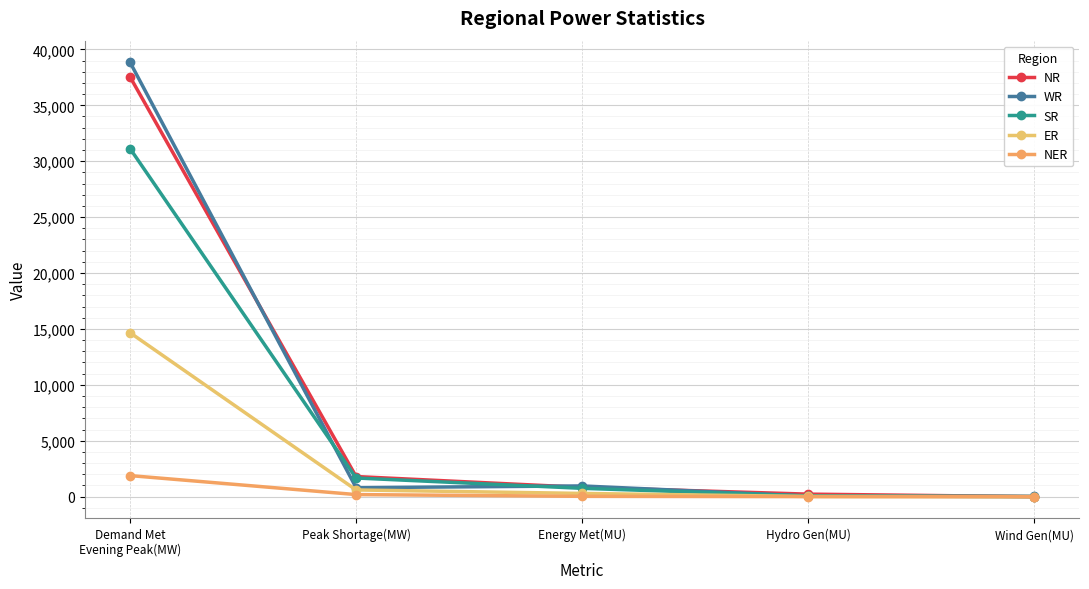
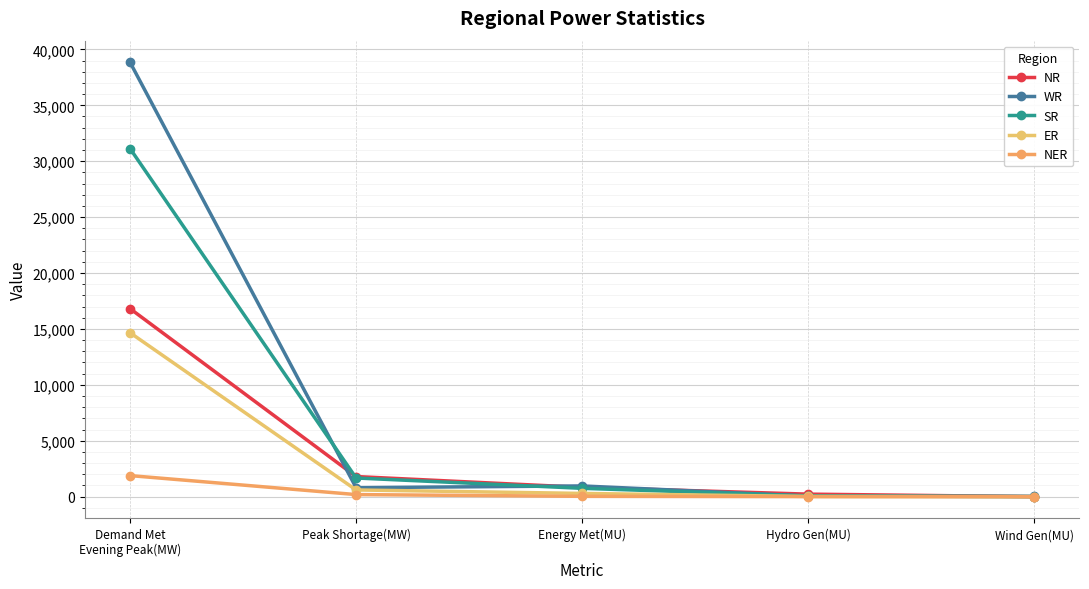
NR, Demand Met Evening Peak(MW): 37,500 -> 16,800
